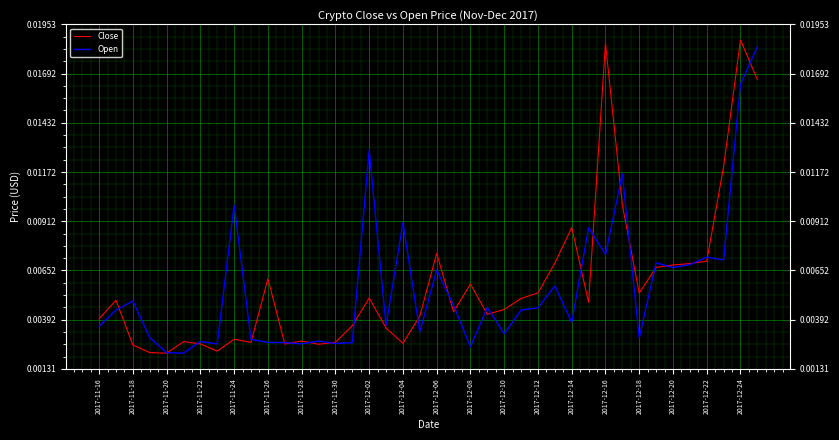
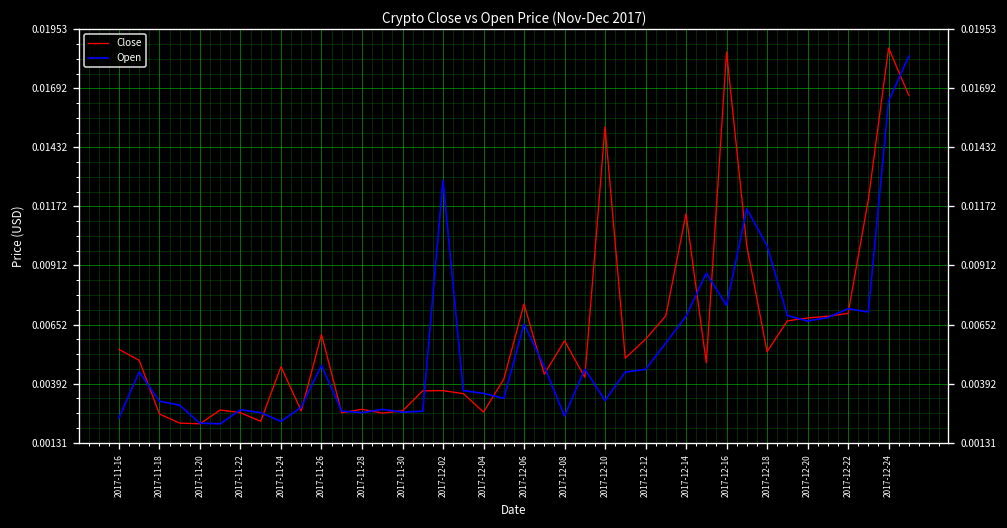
Close, 2017-11-16: 0.0040 -> 0.0054
Open, 2017-11-16: 0.0036 -> 0.0024
Open, 2017-11-18: 0.0049 -> 0.0031
Close, 2017-11-24: 0.0029 -> 0.0047
Open, 2017-11-24: 0.0100 -> 0.0023
Open, 2017-11-26: 0.0027 -> 0.0047
Close, 2017-12-02: 0.0051 -> 0.0036
Open, 2017-12-04: 0.0090 -> 0.0035
Close, 2017-12-10: 0.0045 -> 0.0152
Close, 2017-12-12: 0.0053 -> 0.0059
Close, 2017-12-14: 0.0088 -> 0.0114
Open, 2017-12-14: 0.0038 -> 0.0069
Open, 2017-12-18: 0.0029 -> 0.0100
